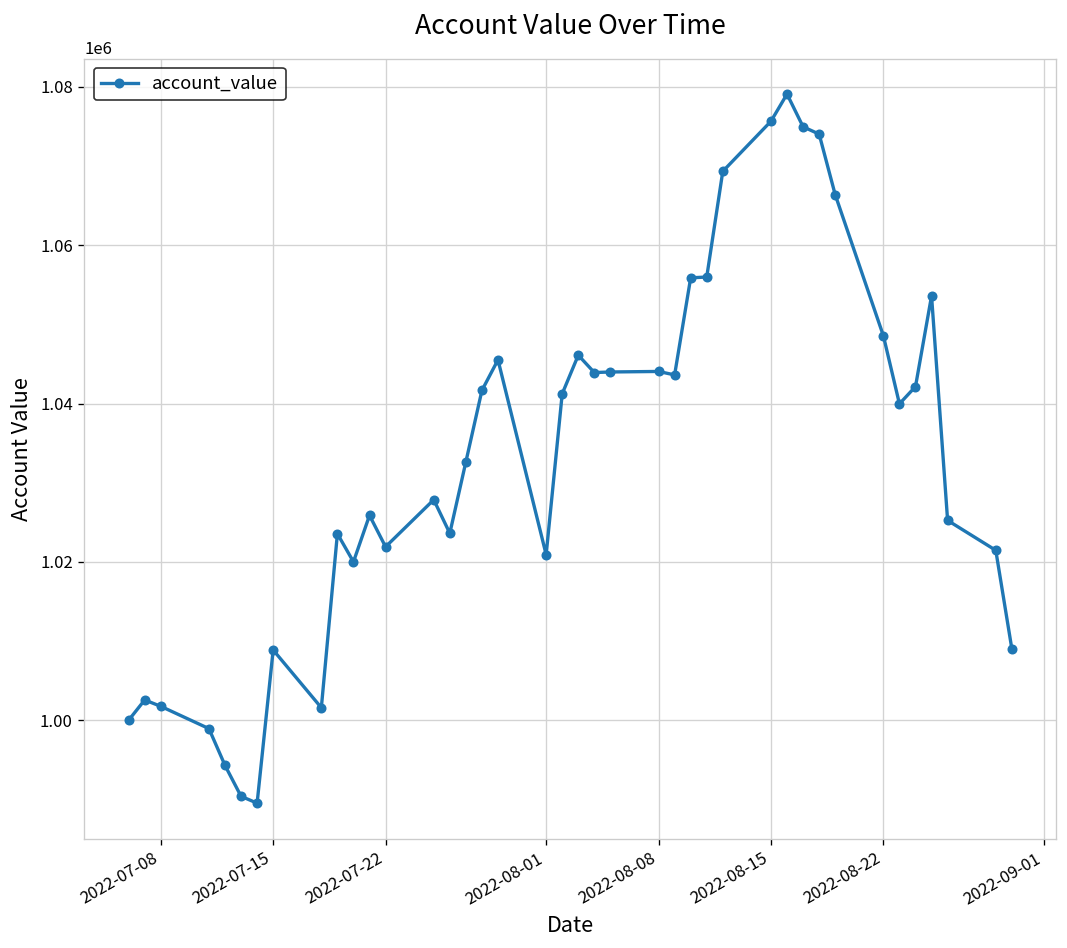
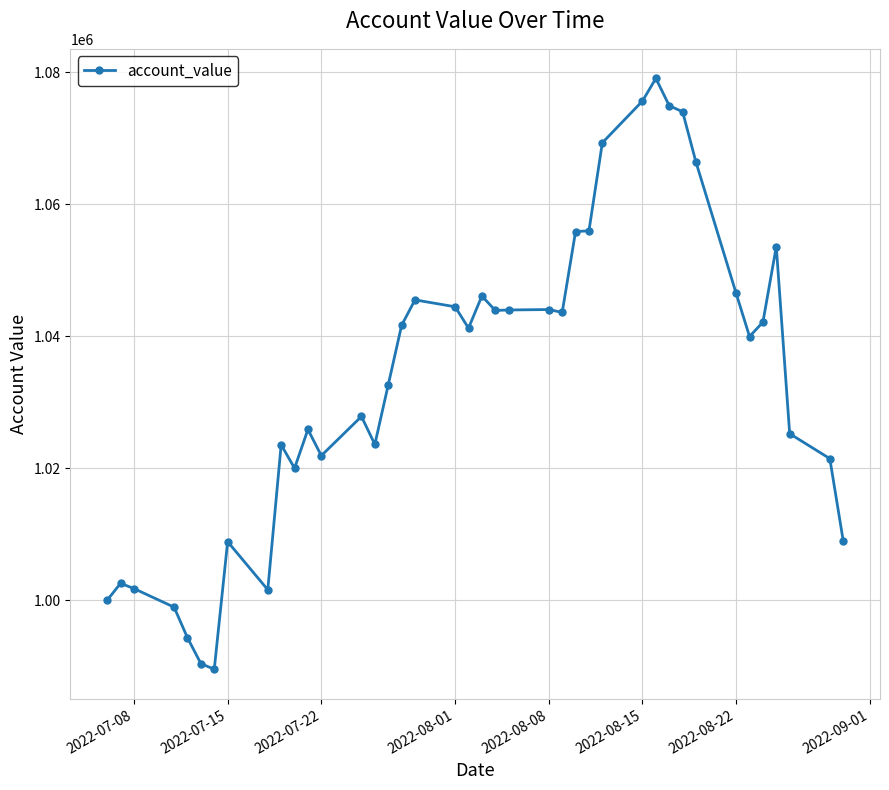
2022-08-01: 1021000 -> 1044000
2022-08-22: 1049000 -> 1047000
